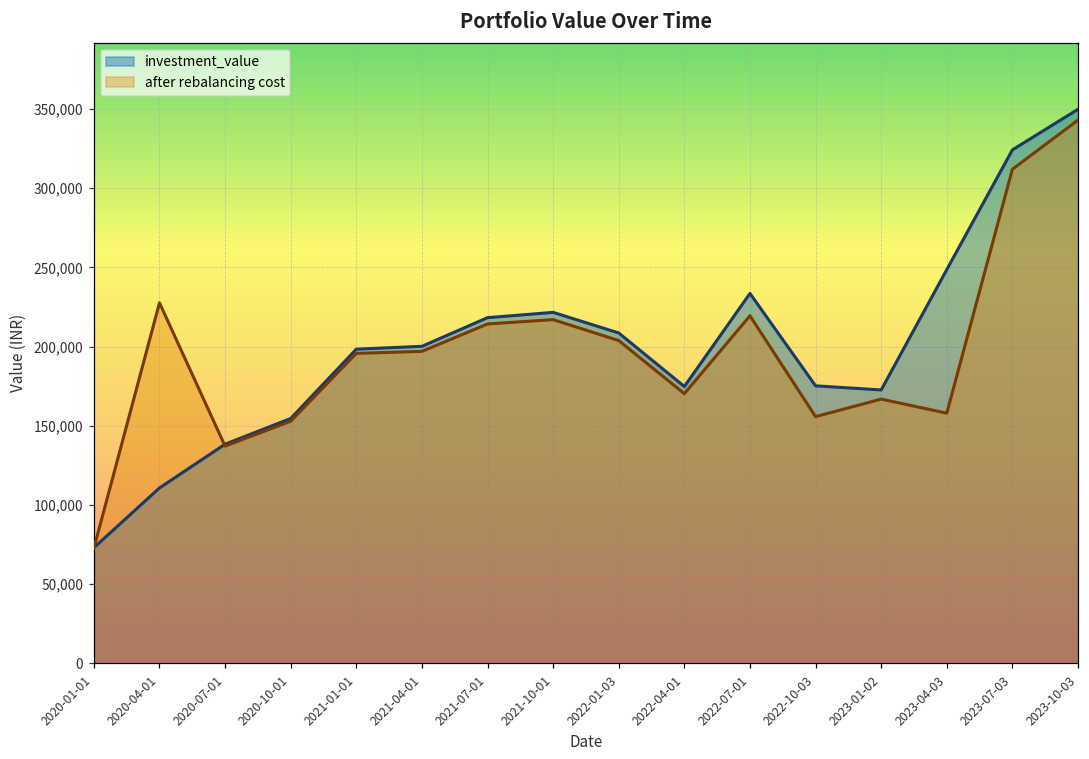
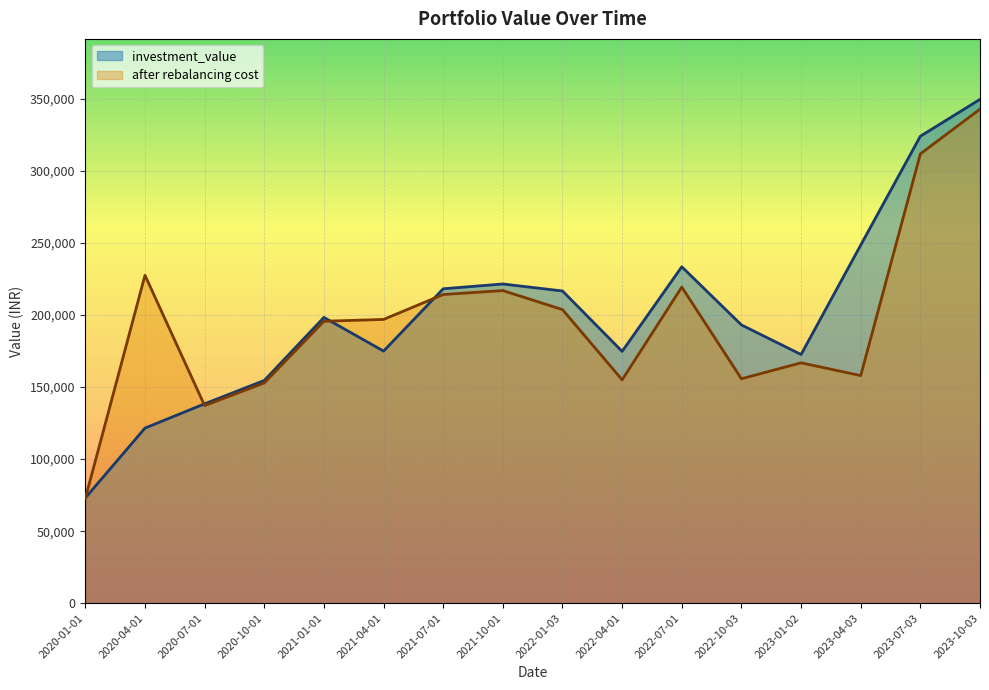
investment_value, 2020-04-01: 111,000 -> 122,000
investment_value, 2021-04-01: 200,000 -> 175,000
investment_value, 2022-01-03: 209,000 -> 217,000
after rebalancing cost, 2022-04-01: 170,000 -> 155,000
investment_value, 2022-10-03: 175,000 -> 193,000
